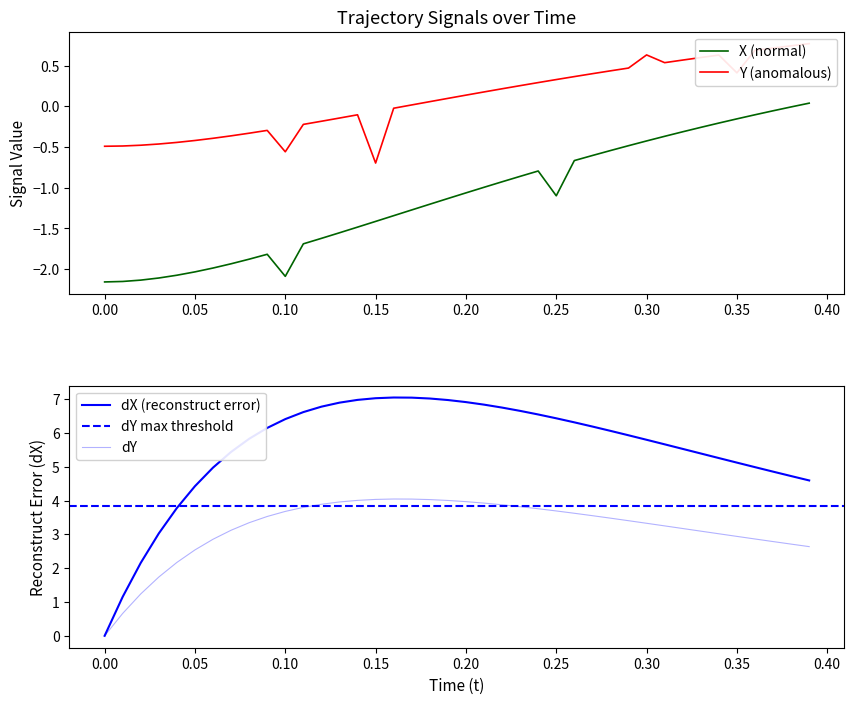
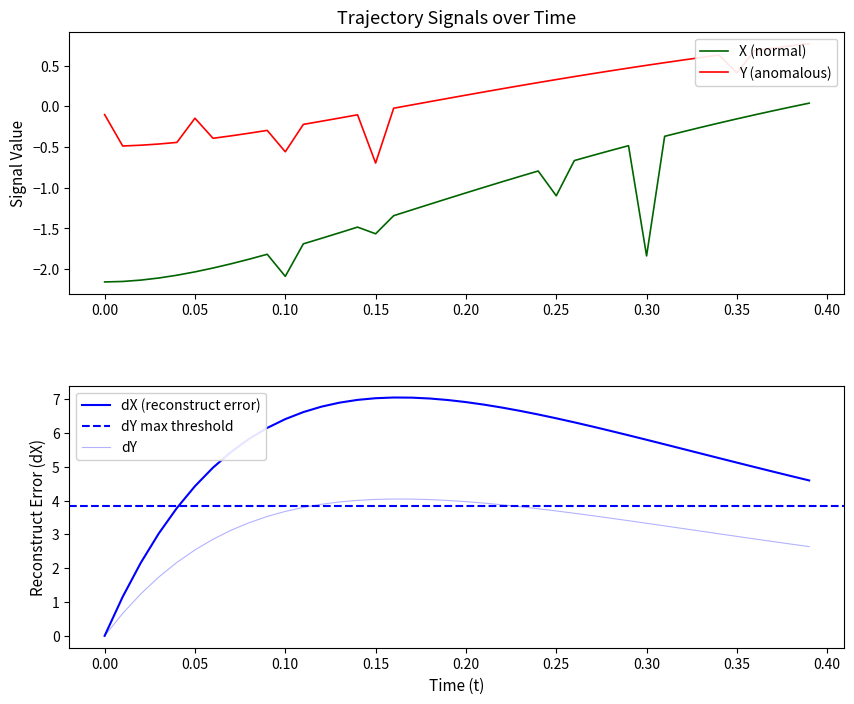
Trajectory Signals over Time, Y (anomalous), 0.00: -0.5 -> -0.1
Trajectory Signals over Time, Y (anomalous), 0.05: -0.4 -> -0.1
Trajectory Signals over Time, X (normal), 0.15: -1.4 -> -1.6
Trajectory Signals over Time, X (normal), 0.30: -0.4 -> -1.8
Trajectory Signals over Time, Y (anomalous), 0.30: 0.6 -> 0.5
